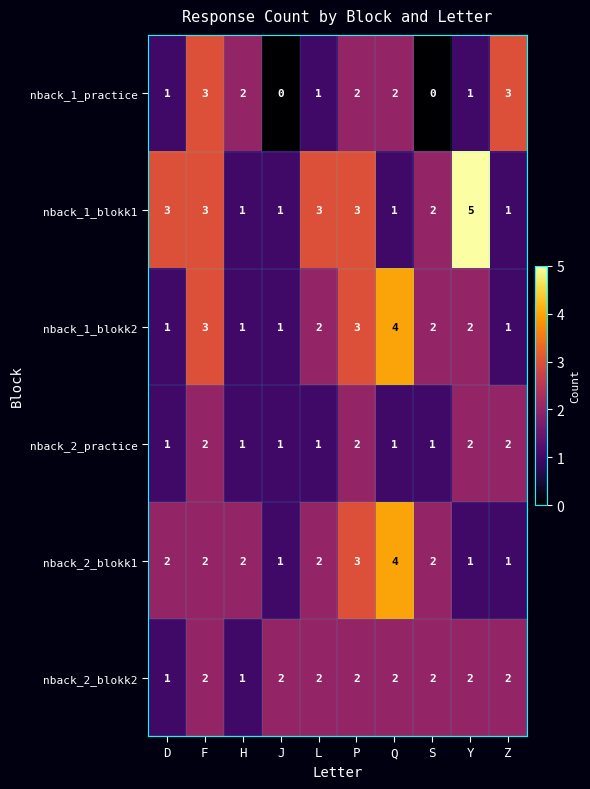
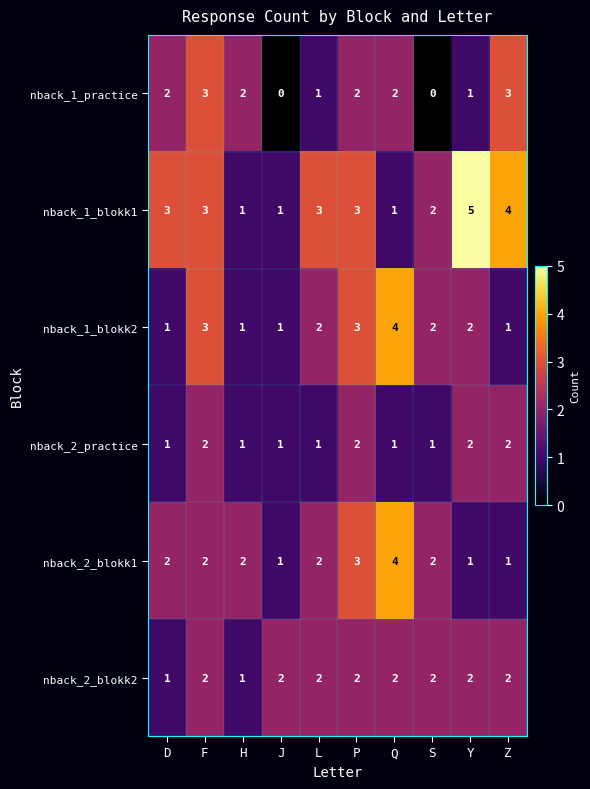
nback_1_practice, D: 1 -> 2
nback_1_blokk1, Z: 1 -> 4
